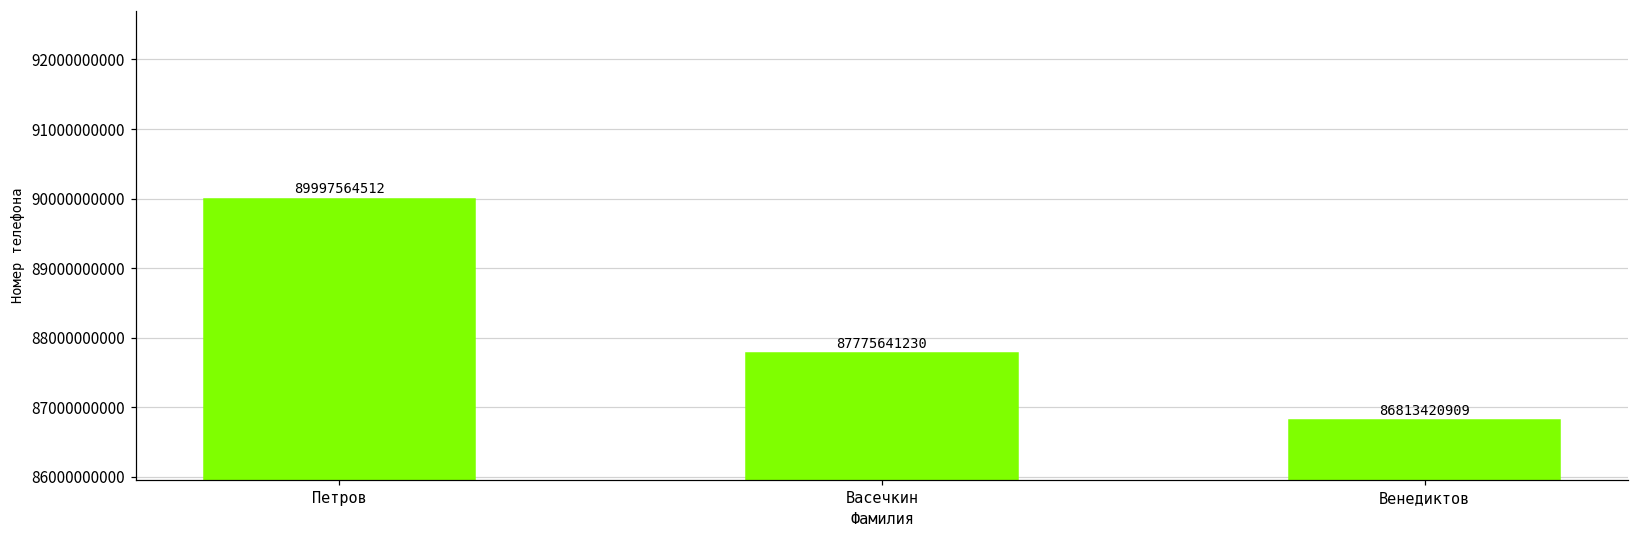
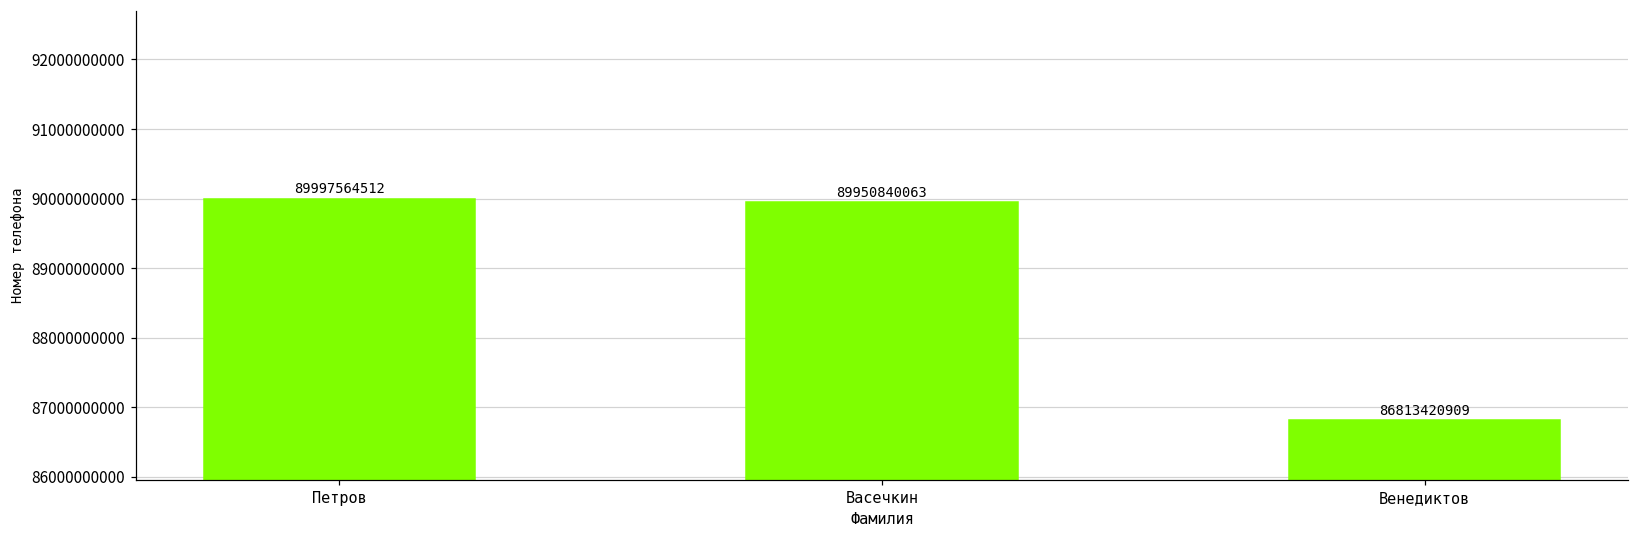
Васечкин: 87775641230 -> 89950840063
